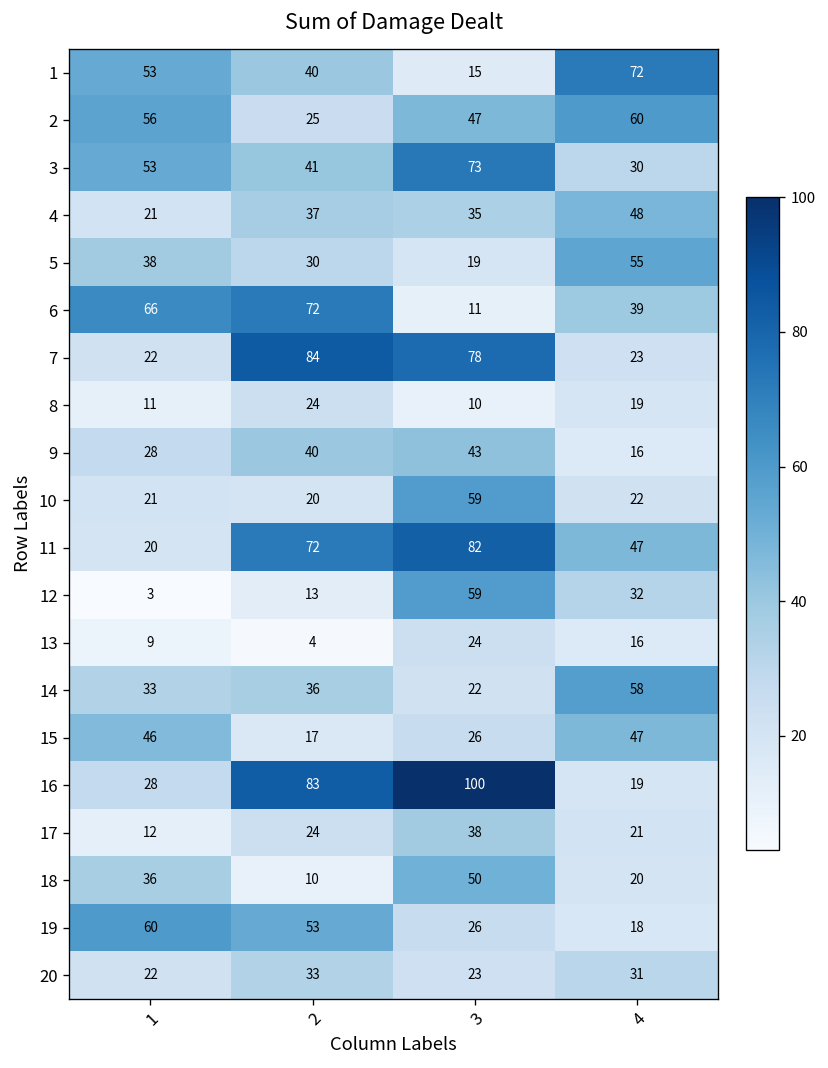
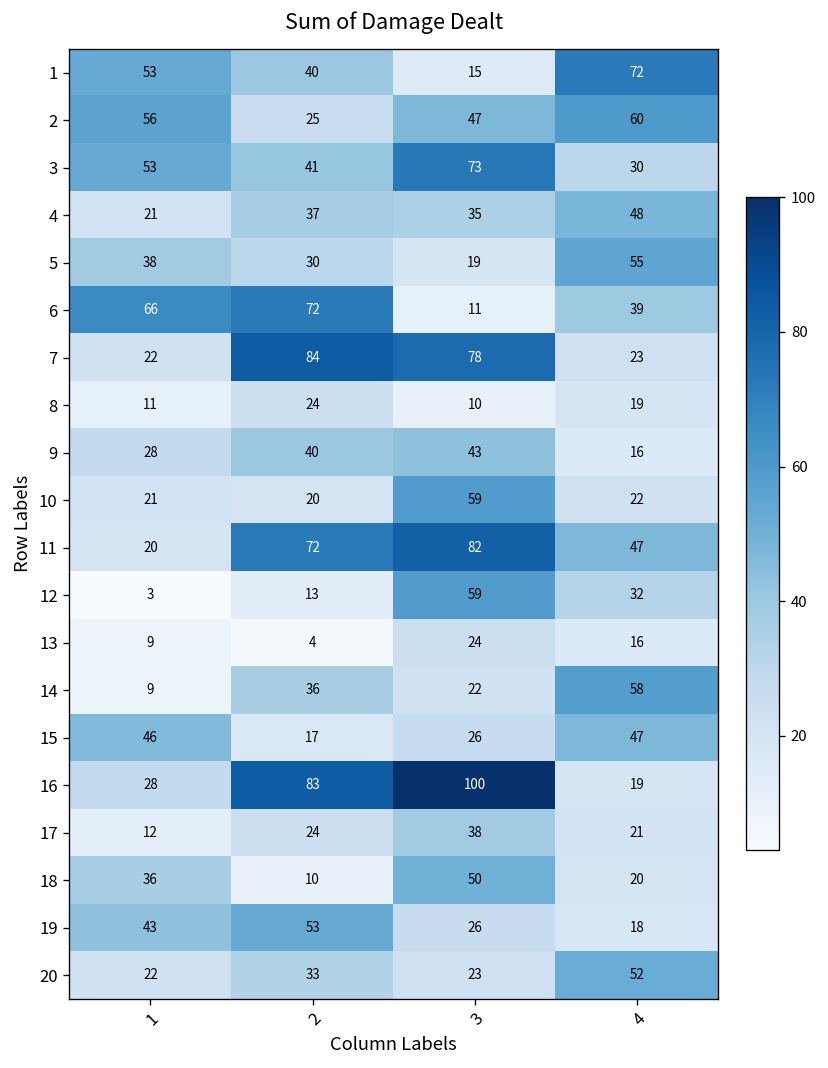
14, 1: 33 -> 9
19, 1: 60 -> 43
20, 4: 31 -> 52
